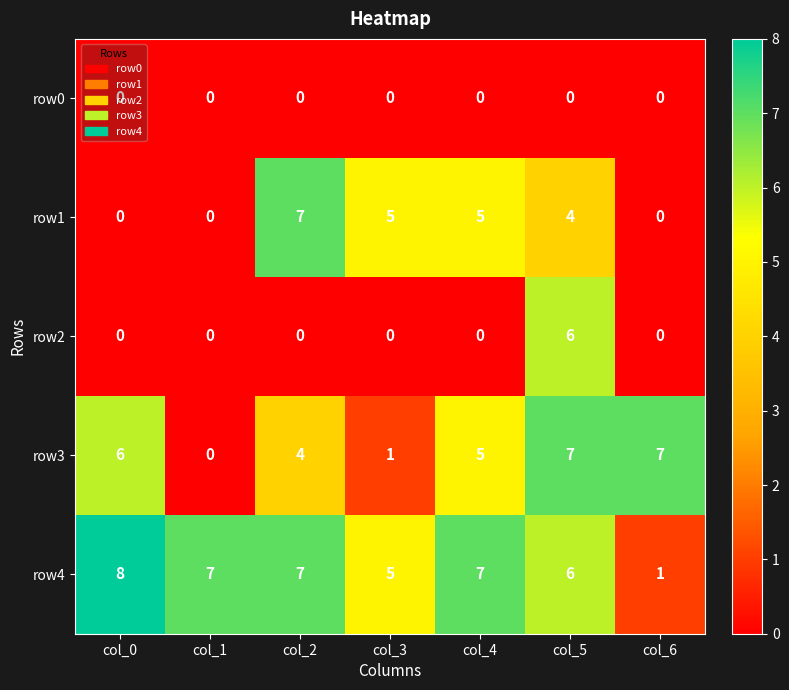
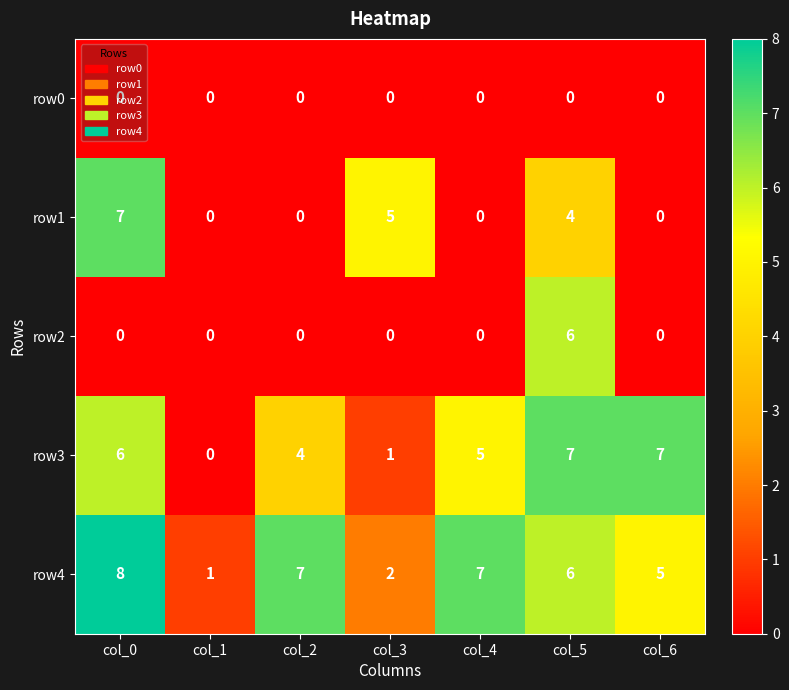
row1, col_0: 0 -> 7
row1, col_2: 7 -> 0
row1, col_4: 5 -> 0
row4, col_1: 7 -> 1
row4, col_3: 5 -> 2
row4, col_6: 1 -> 5
